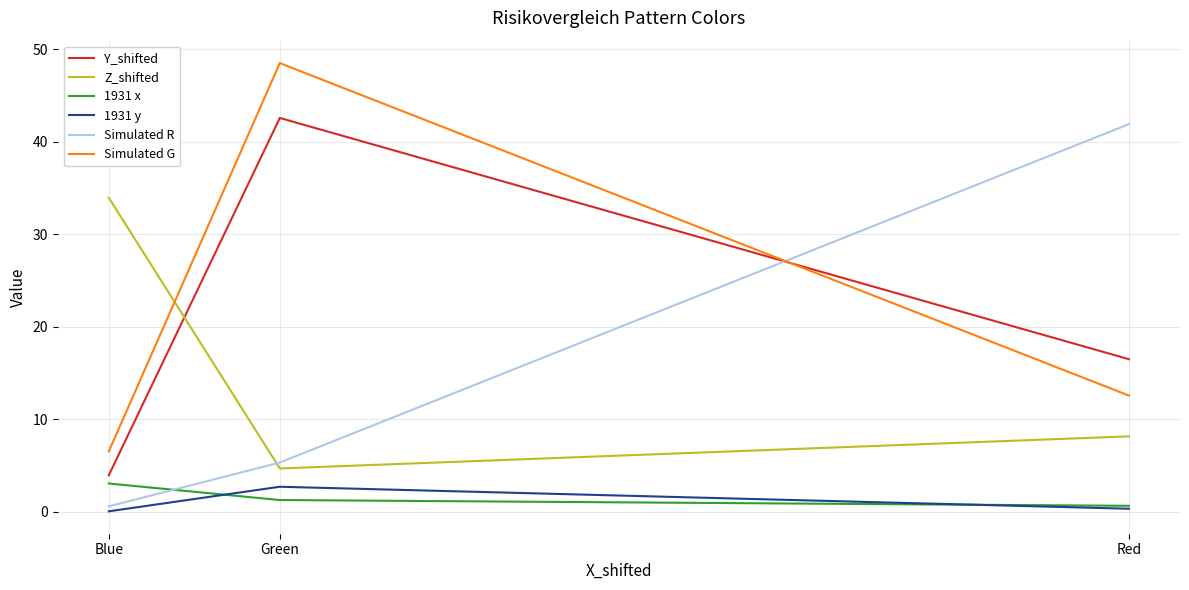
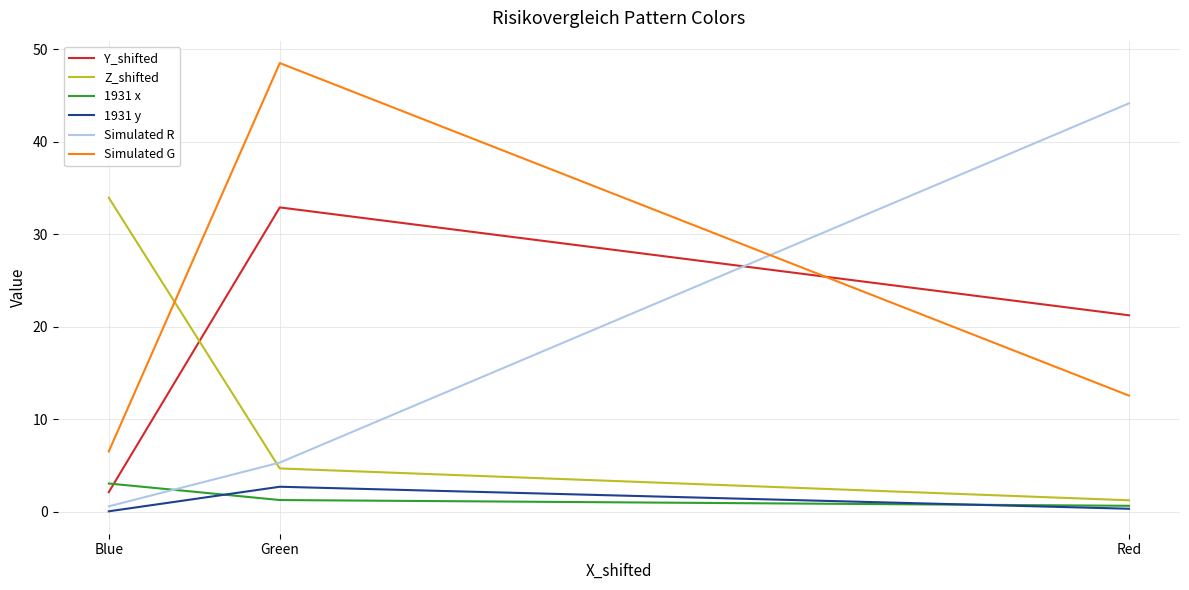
Y_shifted, Blue: 4 -> 2
Y_shifted, Green: 43 -> 33
Y_shifted, Red: 16 -> 21
Z_shifted, Red: 8 -> 1
Simulated R, Red: 42 -> 44
